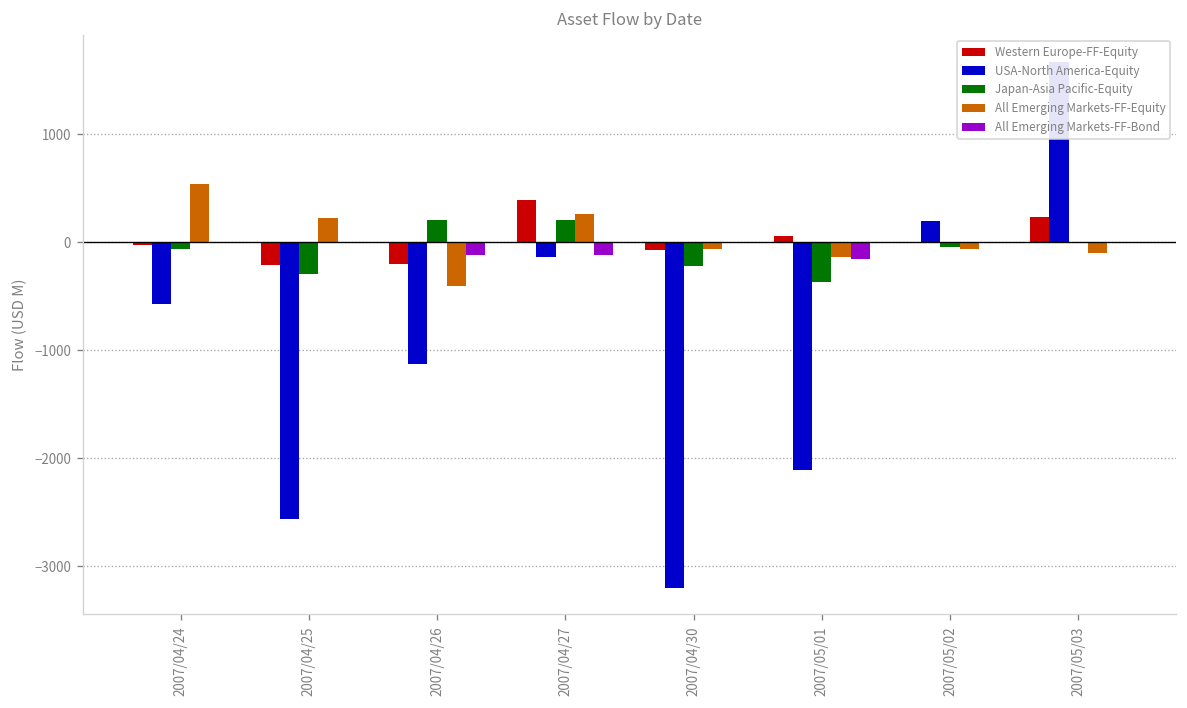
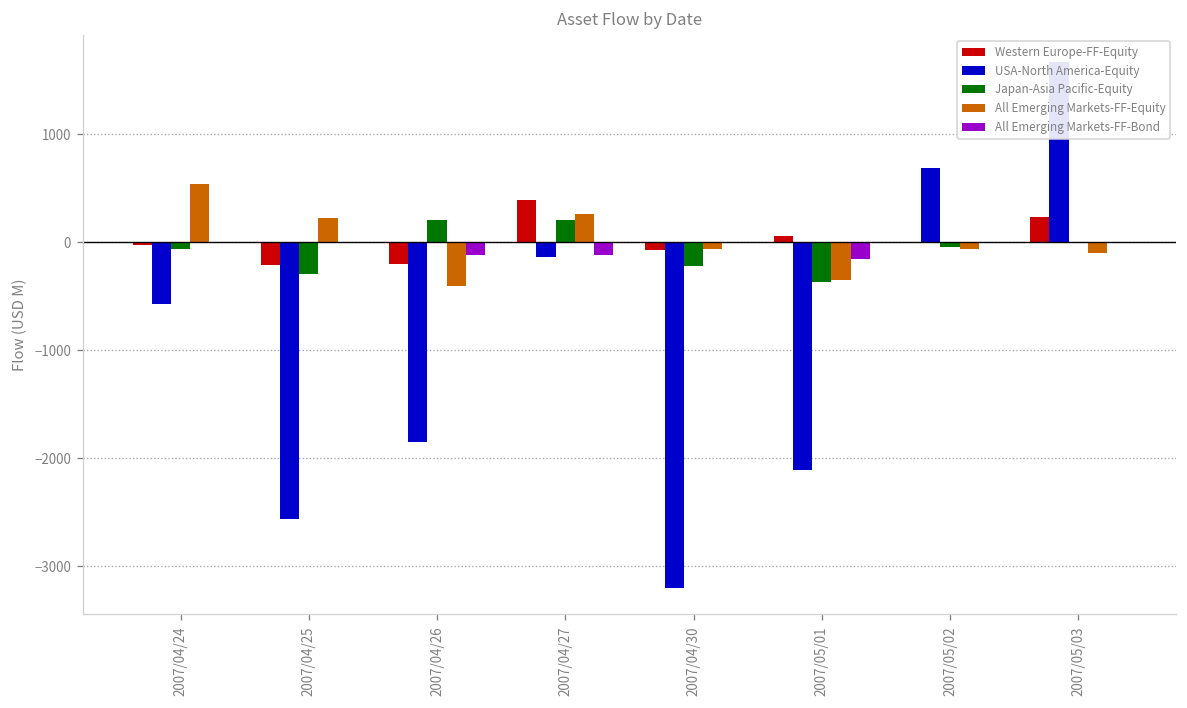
USA-North America-Equity, 2007/04/26: -1100 -> -1900
All Emerging Markets-FF-Equity, 2007/05/01: -100 -> -300
USA-North America-Equity, 2007/05/02: 200 -> 700
